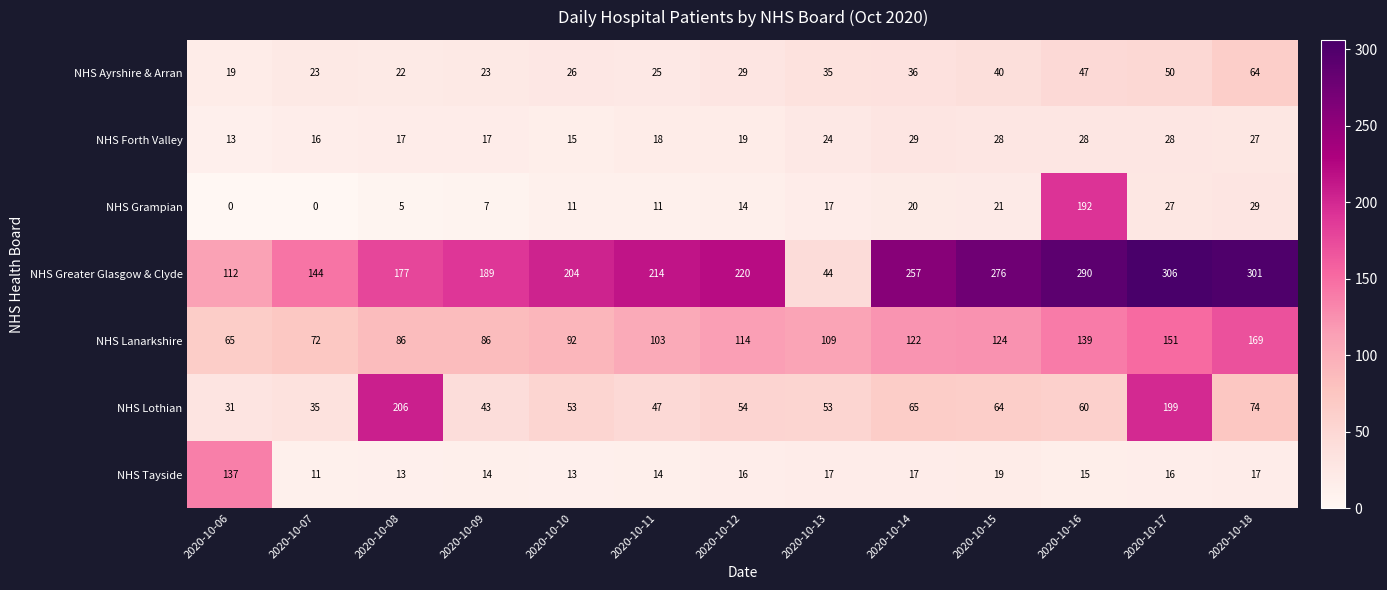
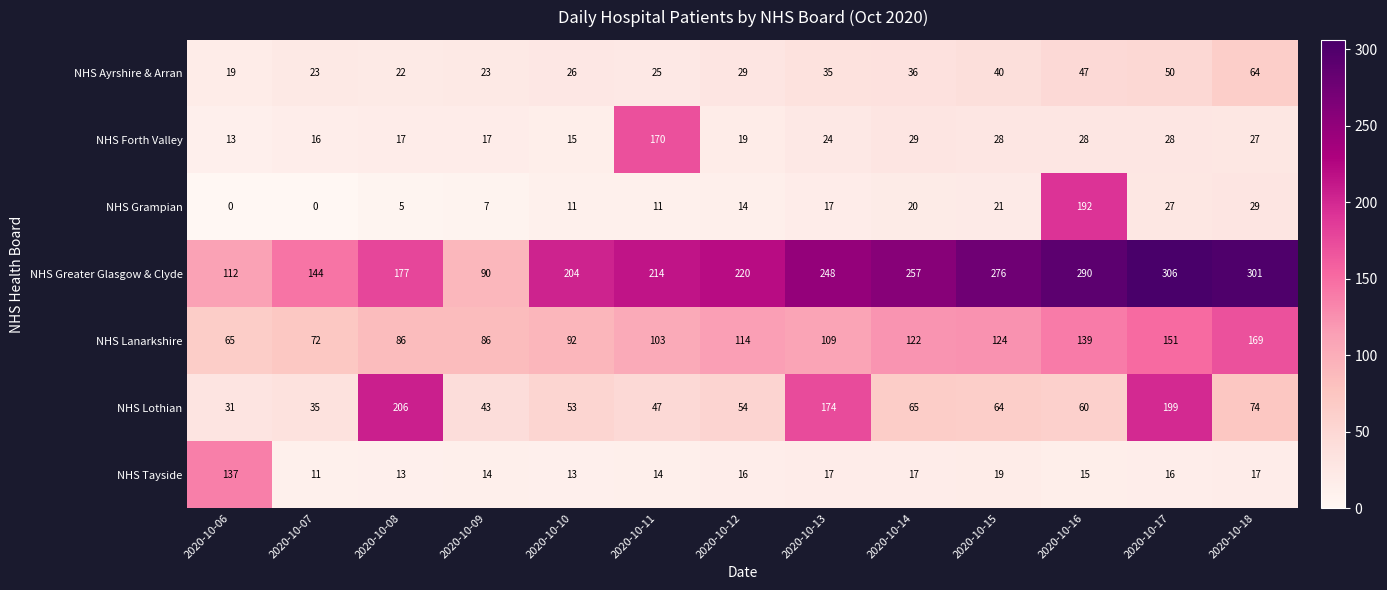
NHS Forth Valley, 2020-10-11: 18 -> 170
NHS Greater Glasgow & Clyde, 2020-10-09: 189 -> 90
NHS Greater Glasgow & Clyde, 2020-10-13: 44 -> 248
NHS Lothian, 2020-10-13: 53 -> 174
